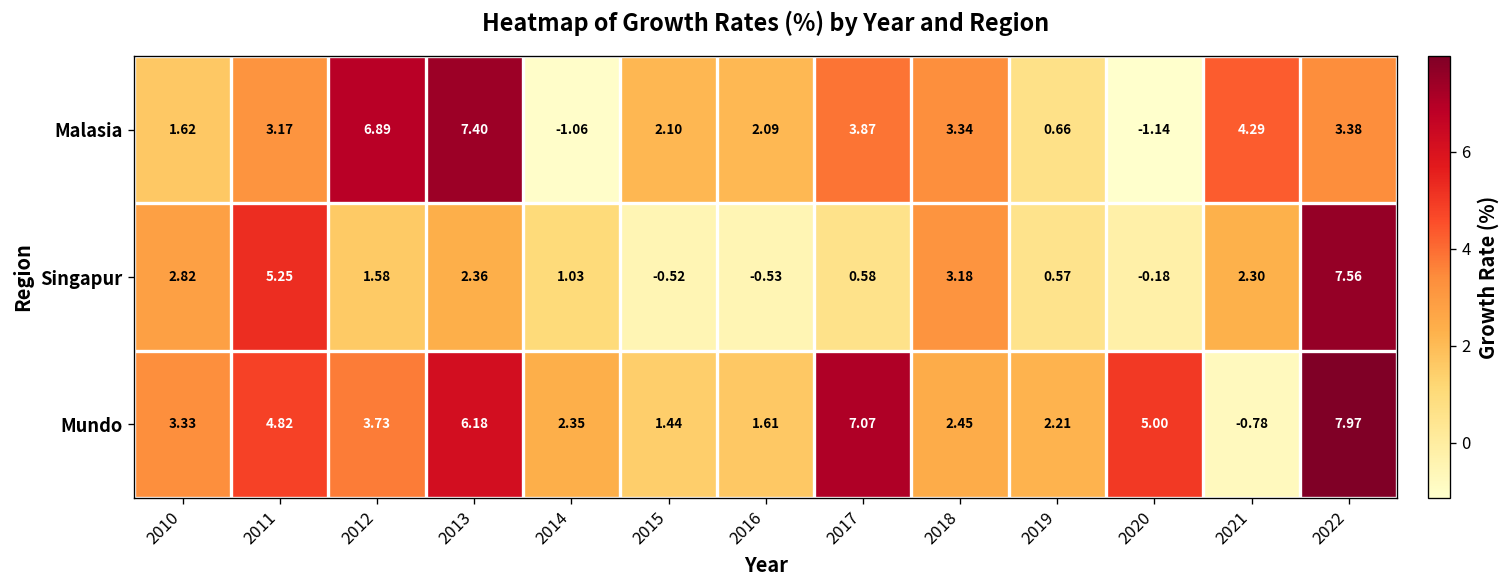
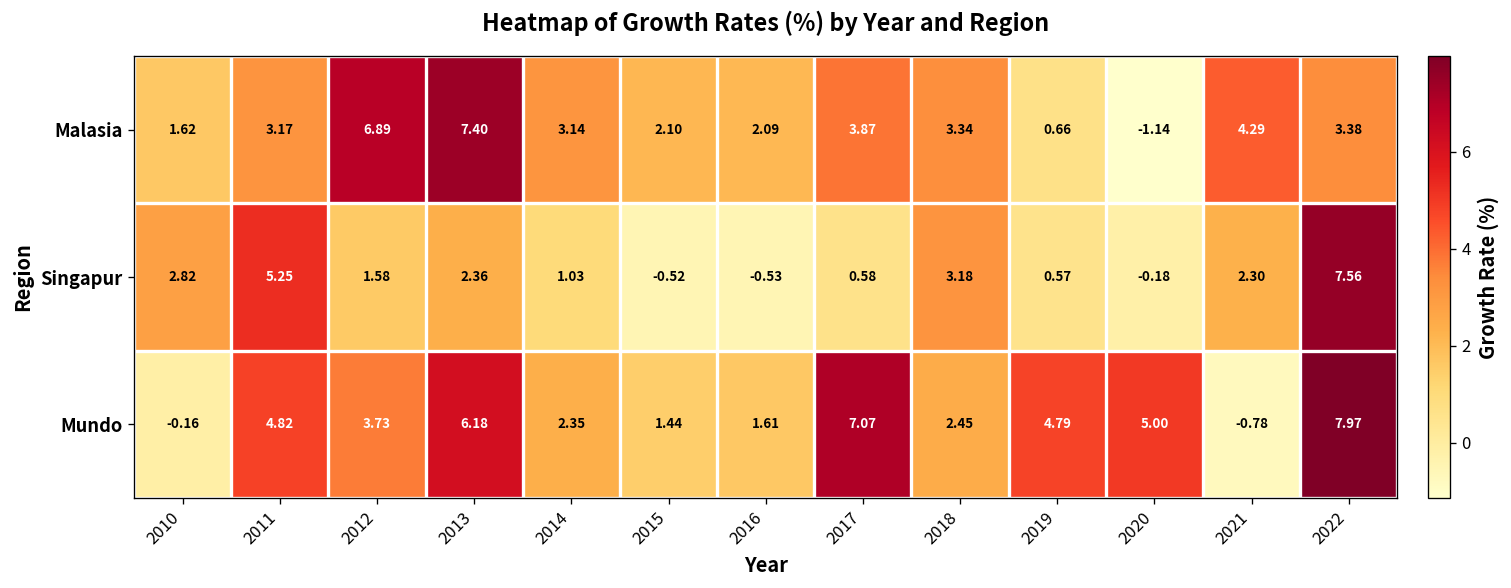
Malasia, 2014: -1.06 -> 3.14
Mundo, 2010: 3.33 -> -0.16
Mundo, 2019: 2.21 -> 4.79
